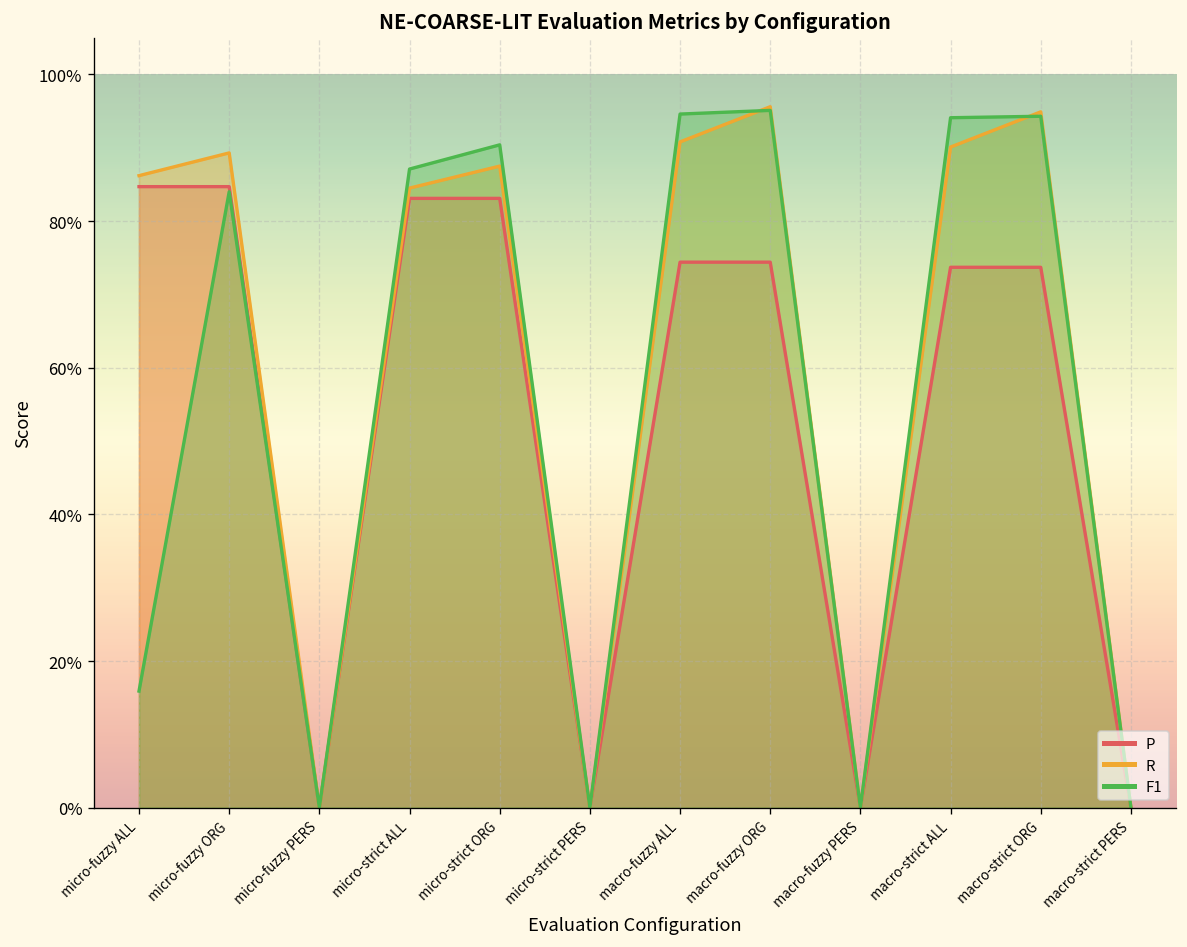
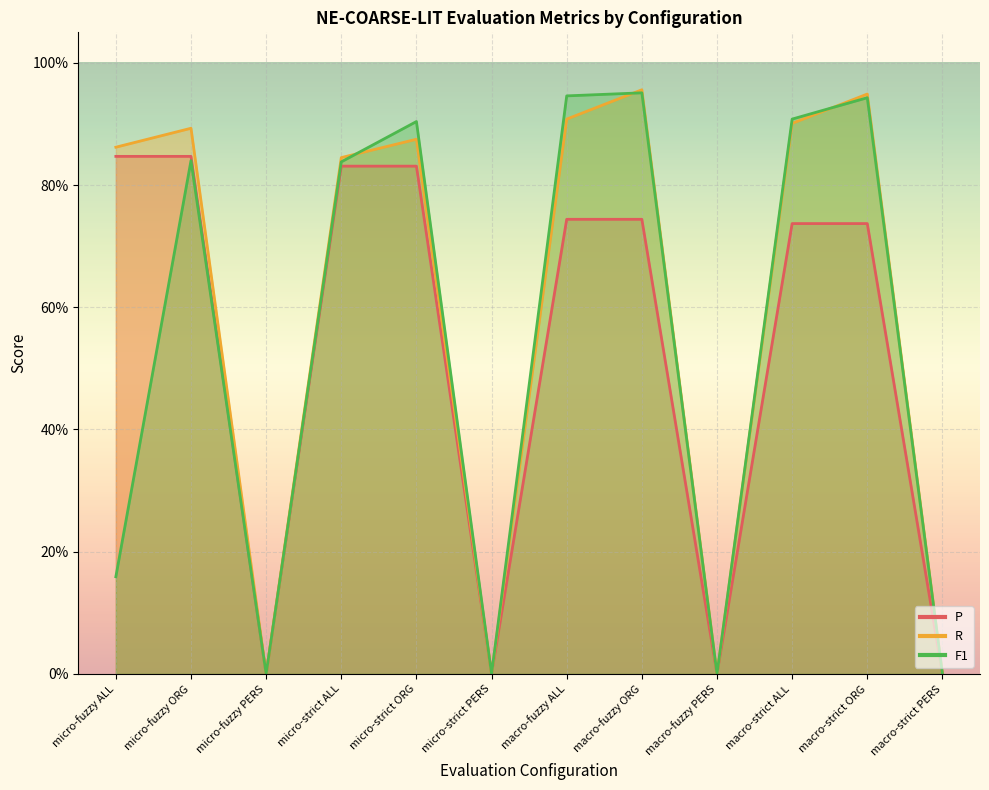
F1, micro-strict ALL: 87% -> 84%
F1, macro-strict ALL: 94% -> 91%
